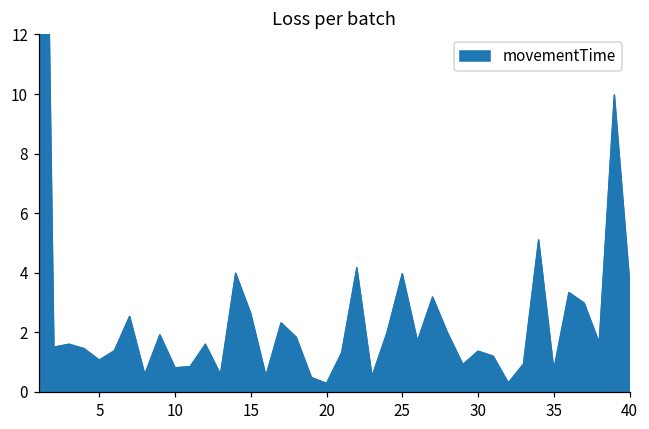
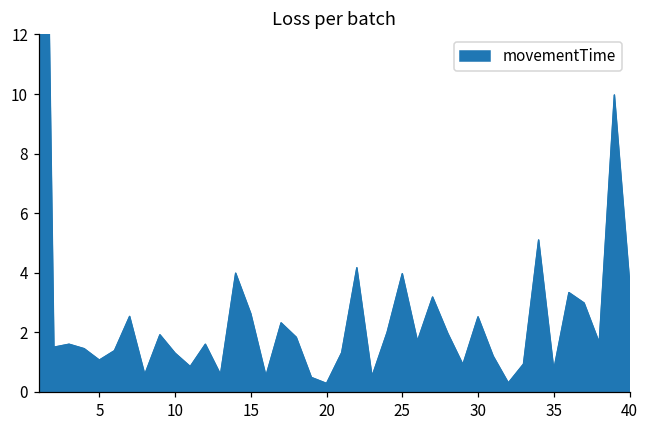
10: 0.8 -> 1.3
30: 1.4 -> 2.5
